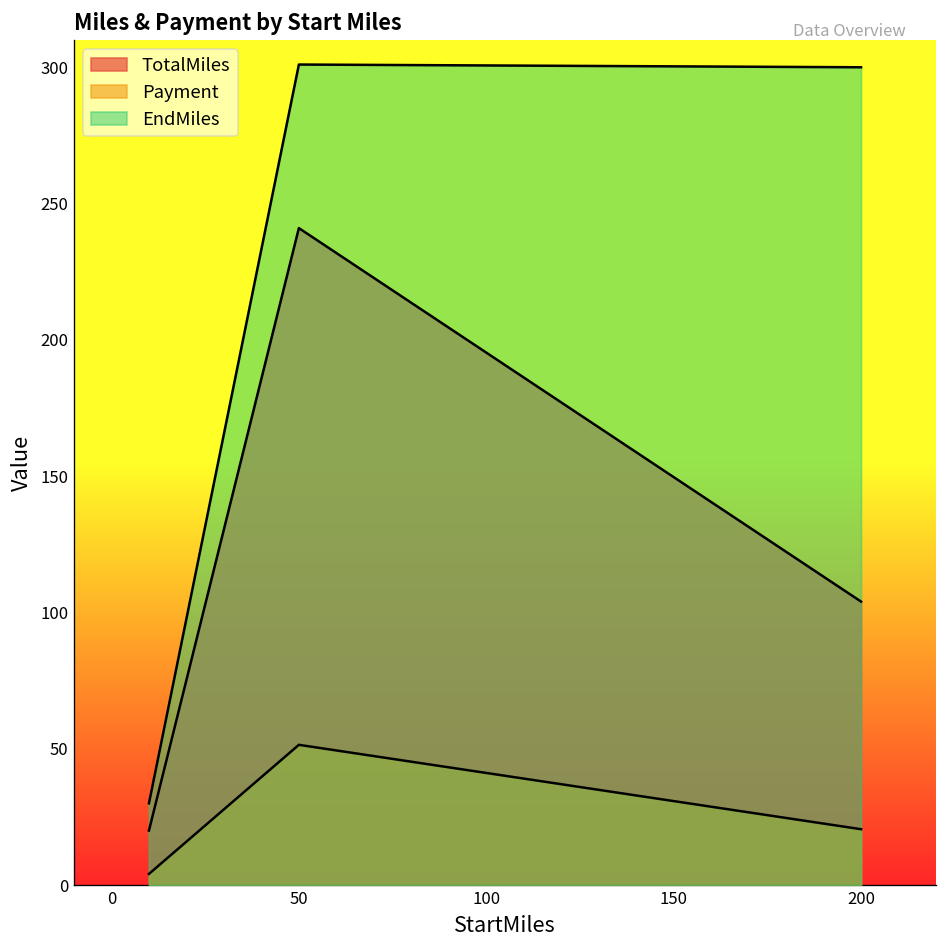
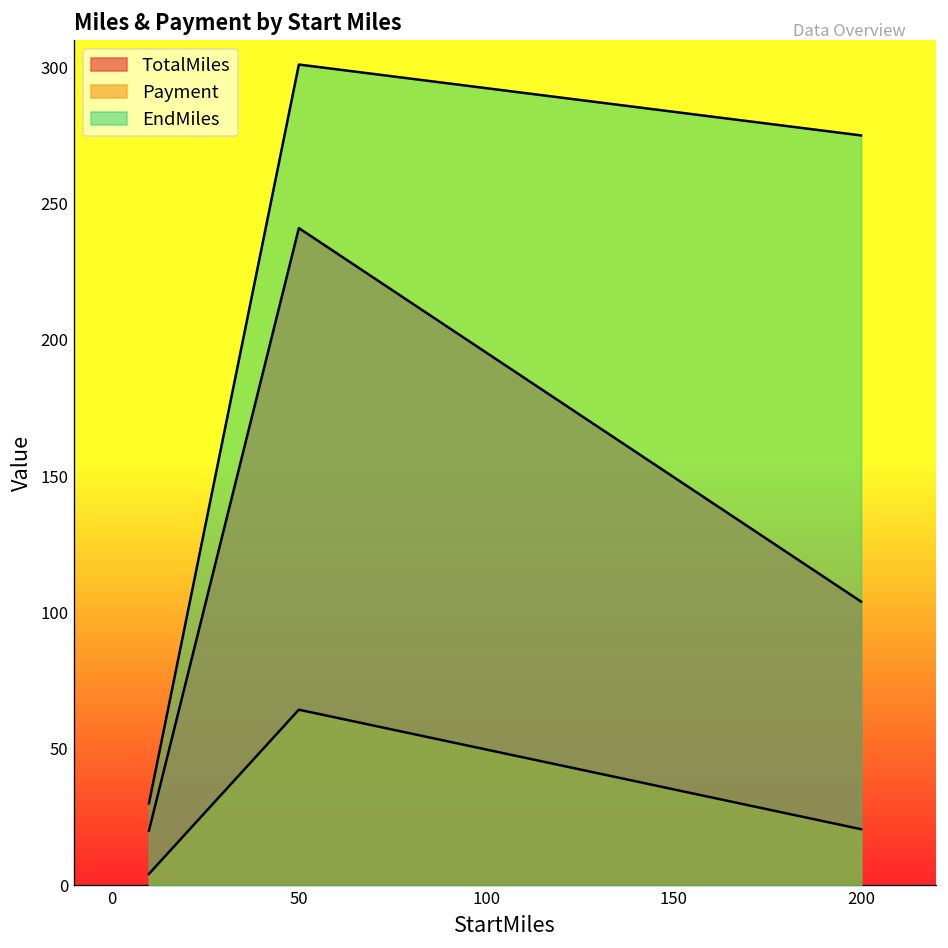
Payment, 50: 51 -> 64
EndMiles, 200: 300 -> 275
